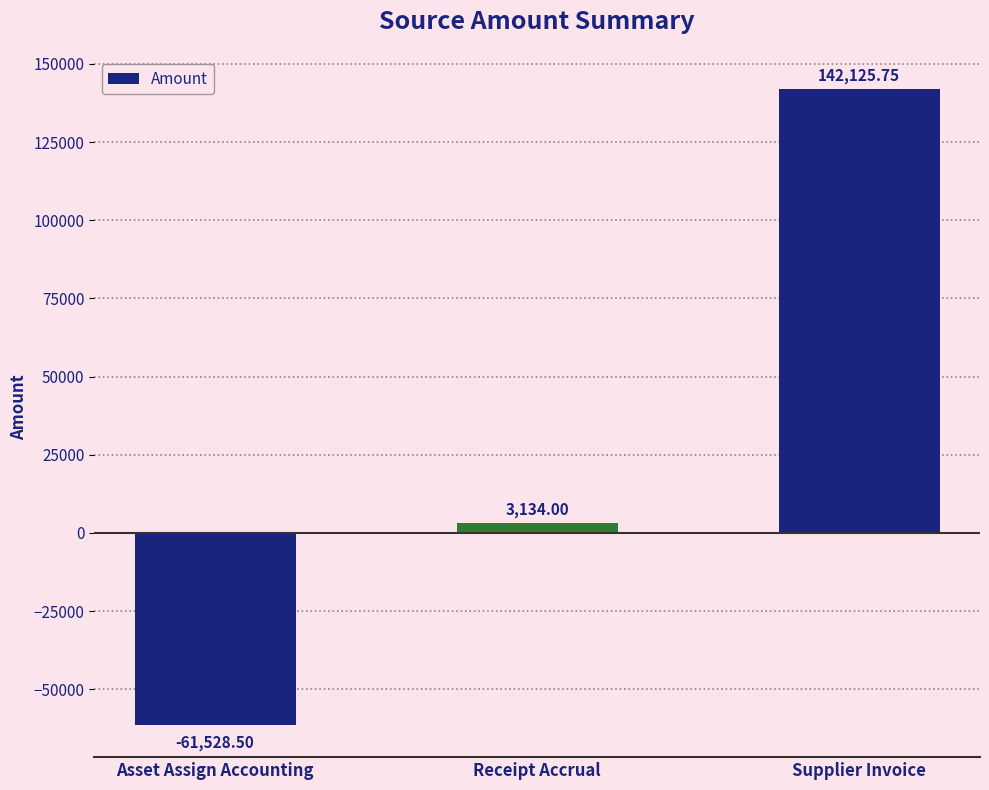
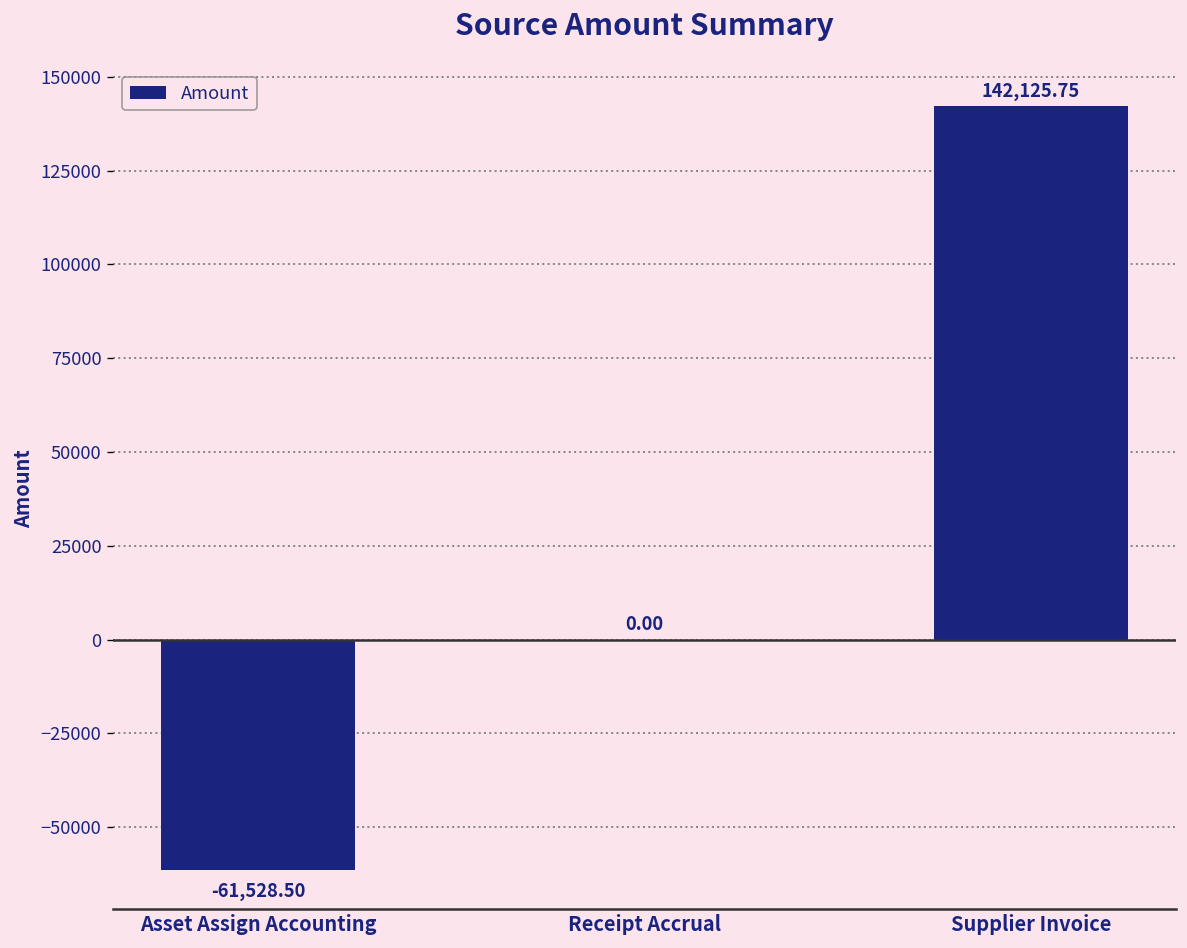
Receipt Accrual: 3,134.00 -> 0.00
